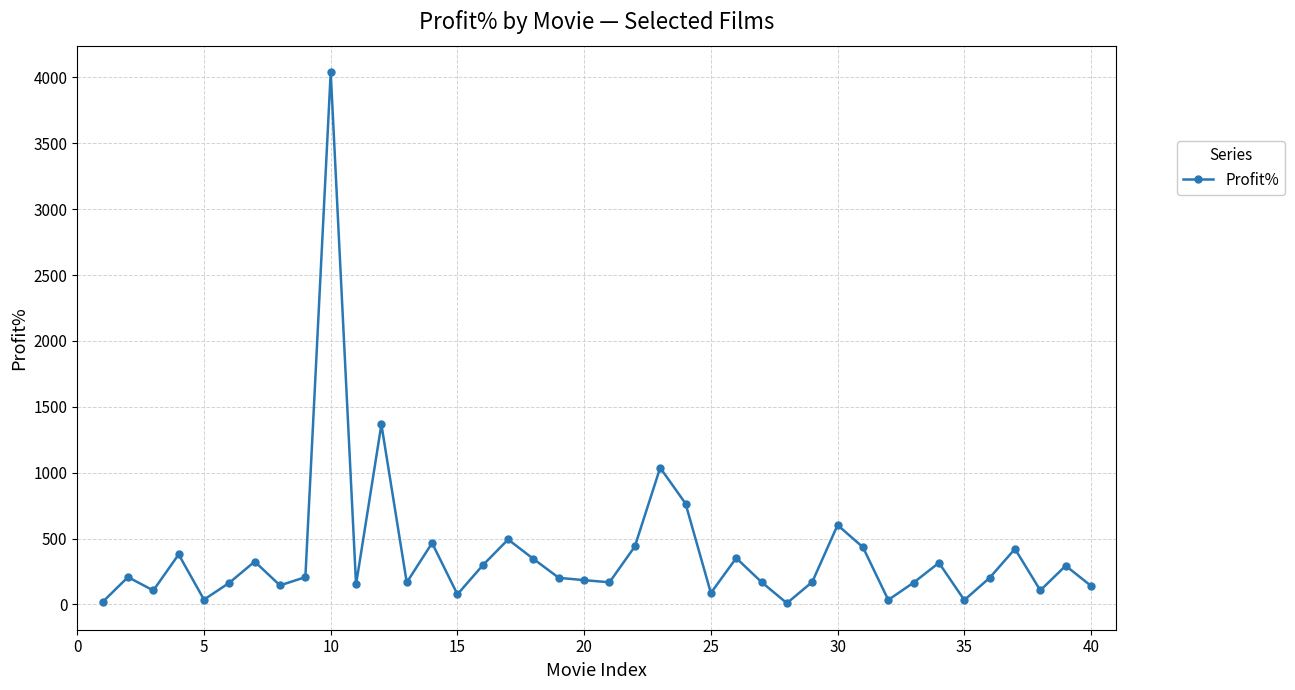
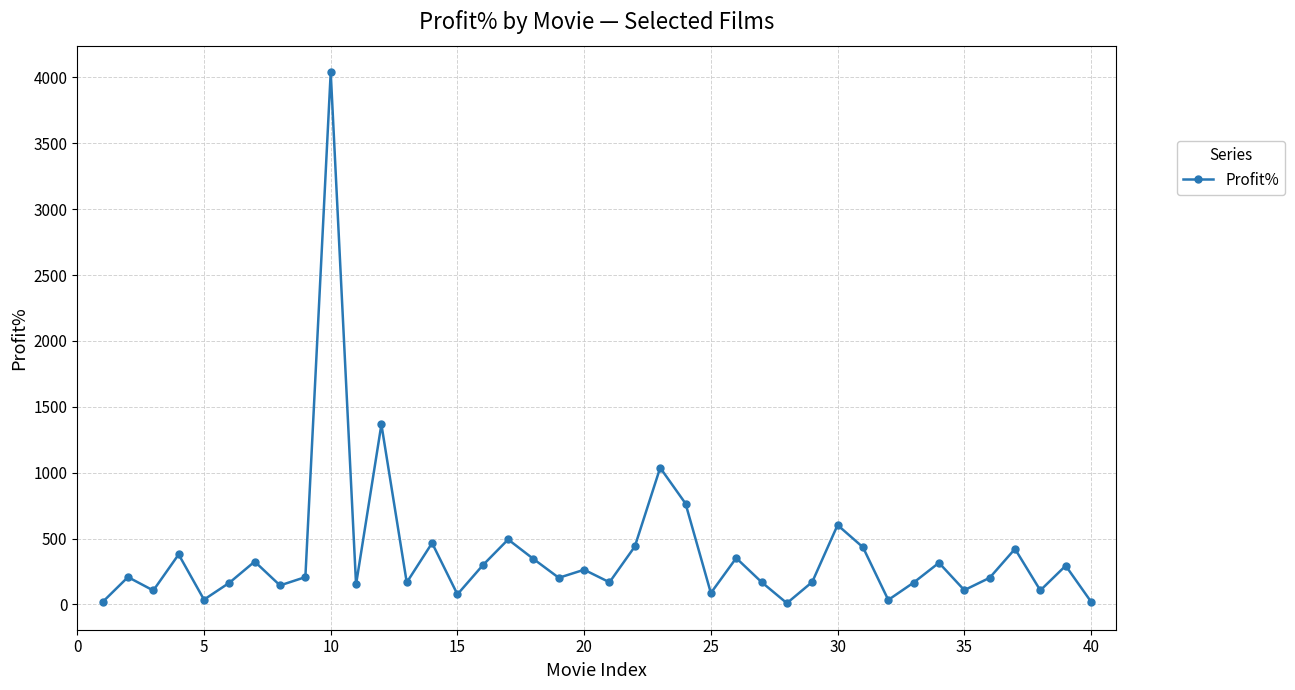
20: 180 -> 260
35: 30 -> 110
40: 140 -> 20
